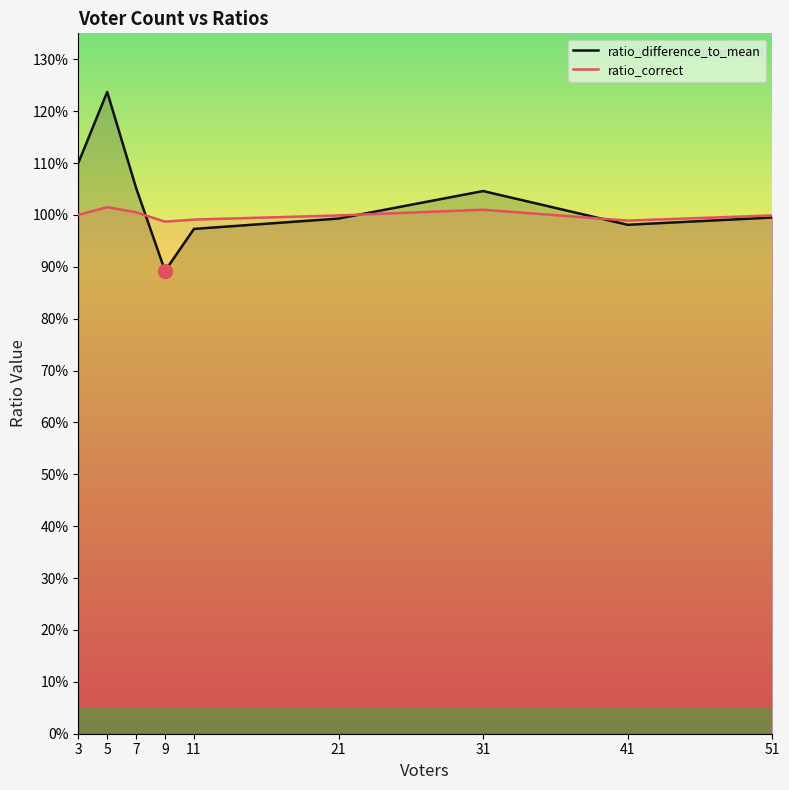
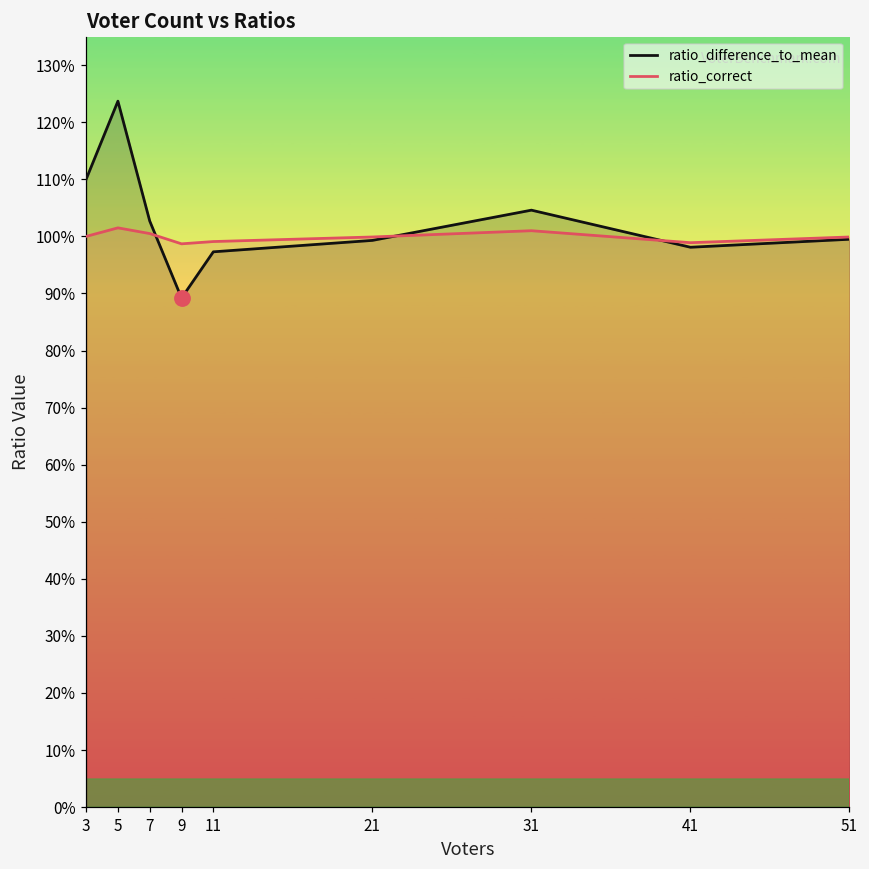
ratio_difference_to_mean, 7: 105% -> 103%
